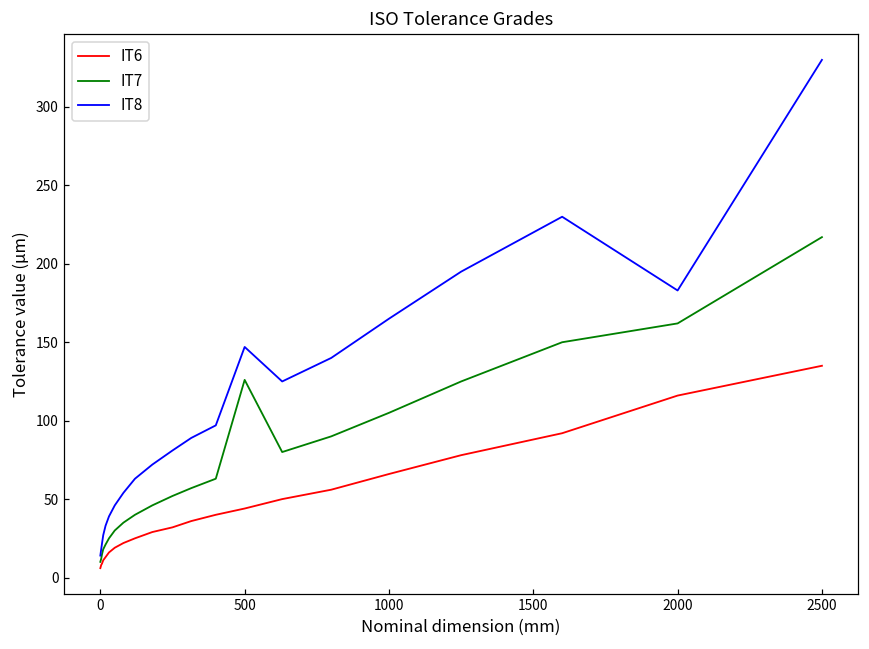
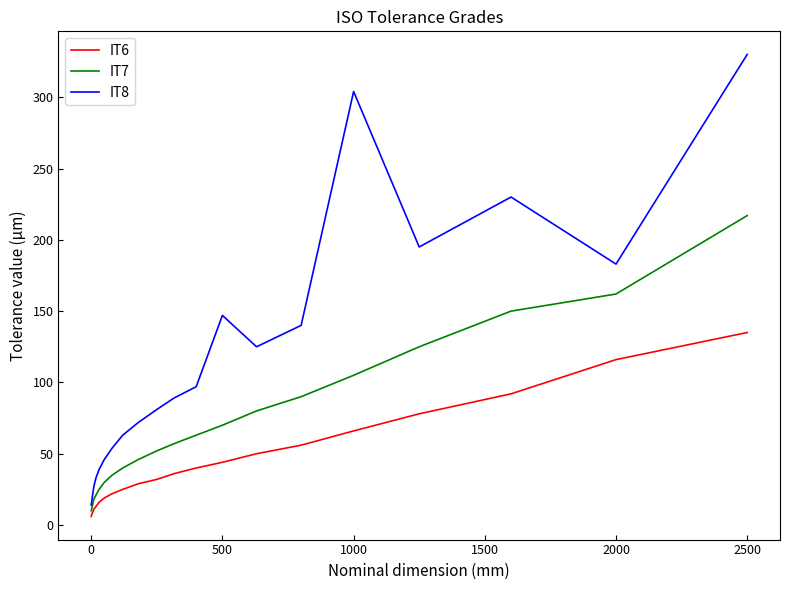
IT7, 500: 126 -> 70
IT8, 1000: 165 -> 304
